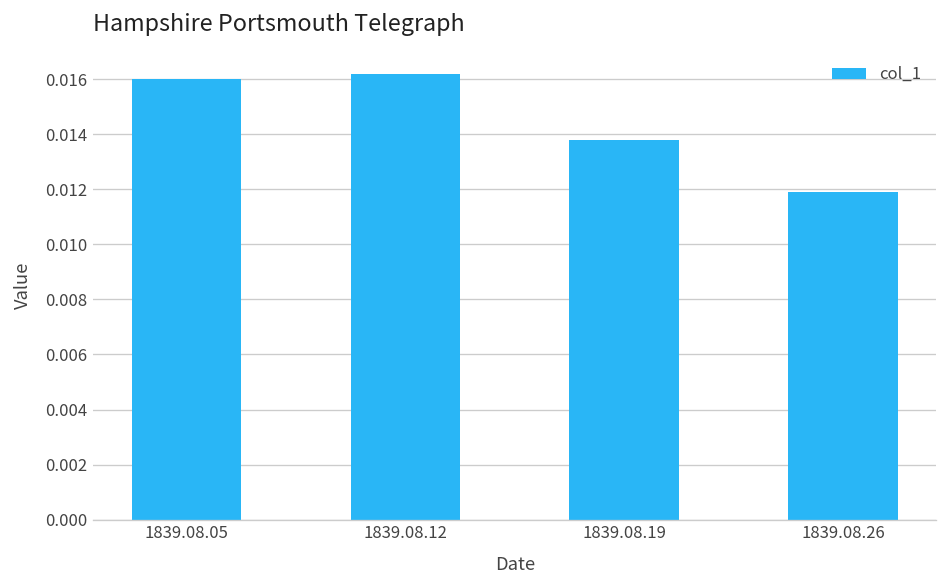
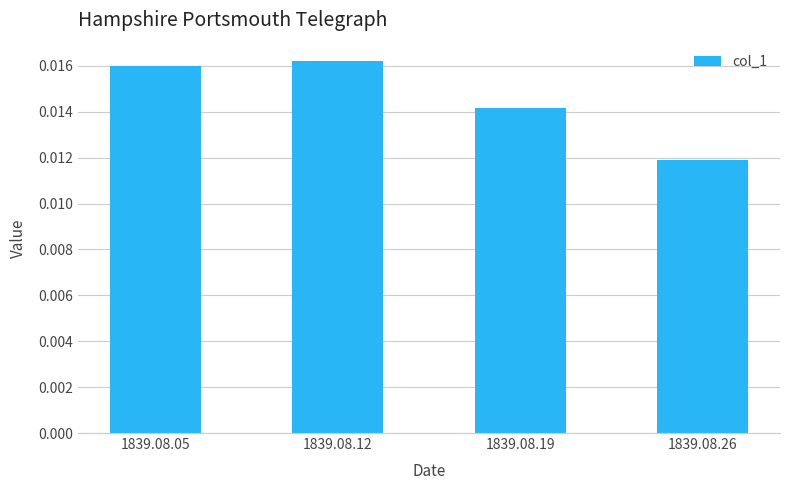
1839.08.19: 0.0138 -> 0.0142
